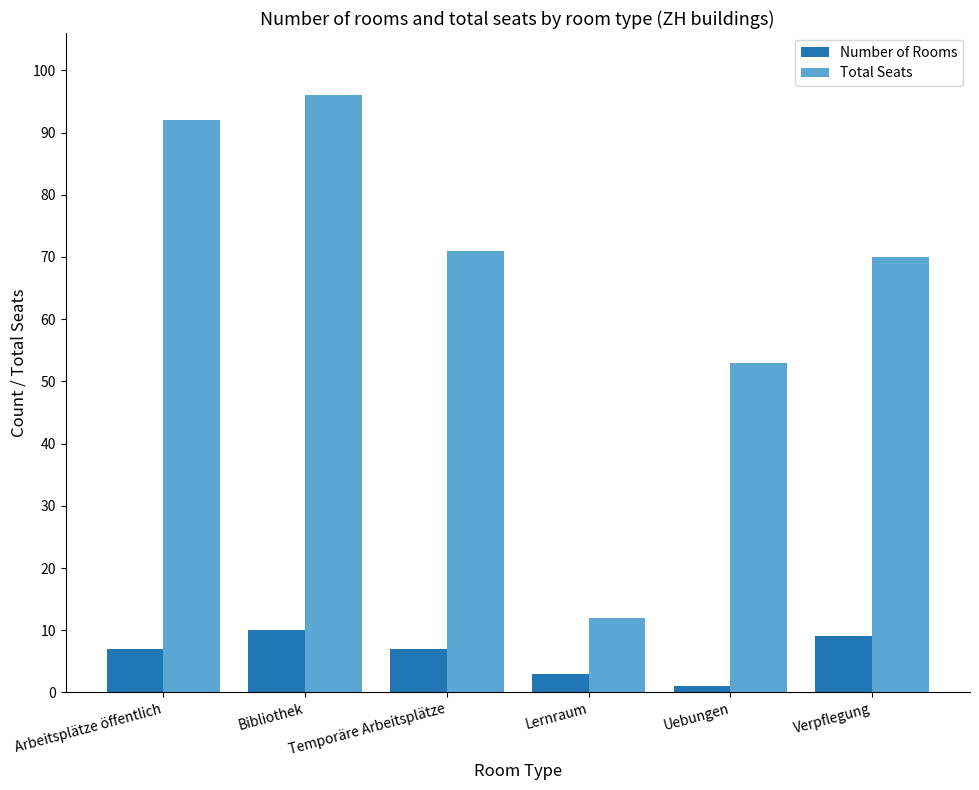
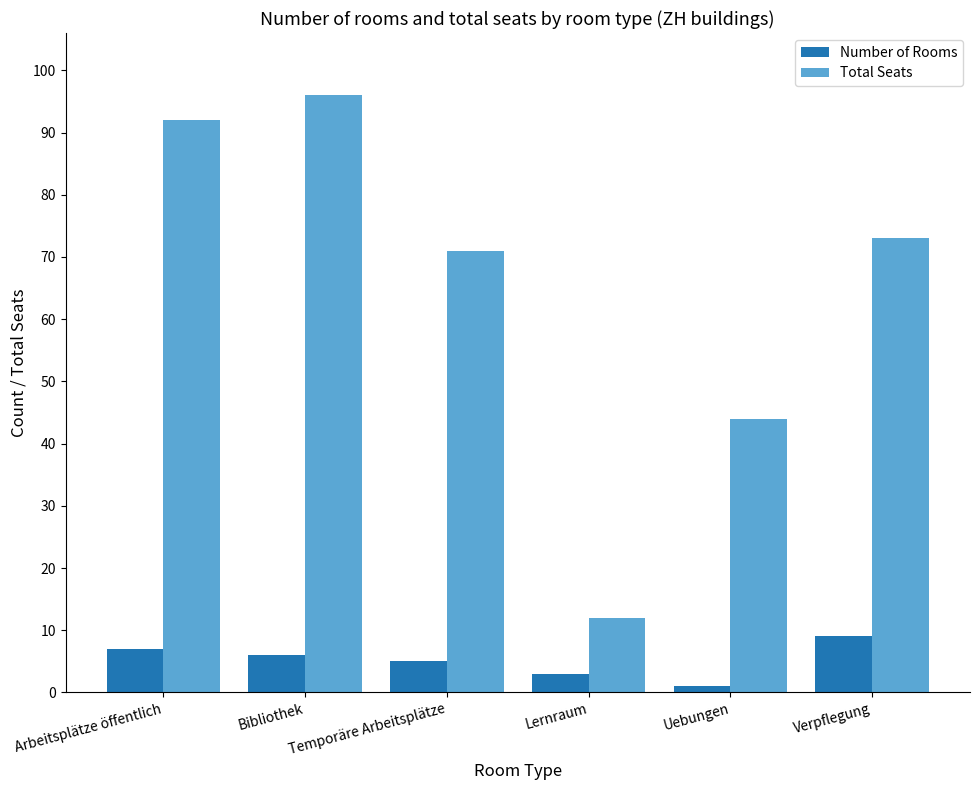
Number of Rooms, Bibliothek: 10 -> 6
Number of Rooms, Temporäre Arbeitsplätze: 7 -> 5
Total Seats, Uebungen: 53 -> 44
Total Seats, Verpflegung: 70 -> 73
